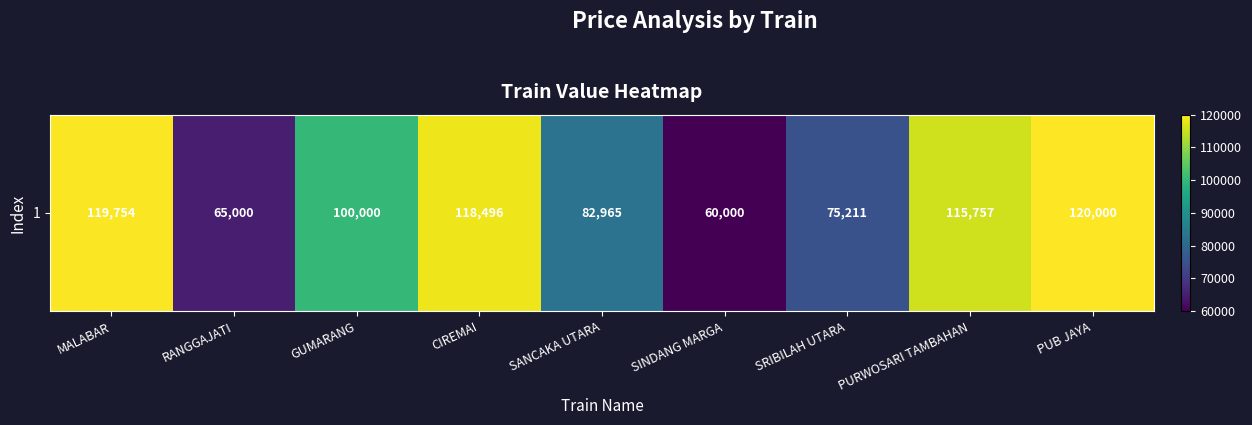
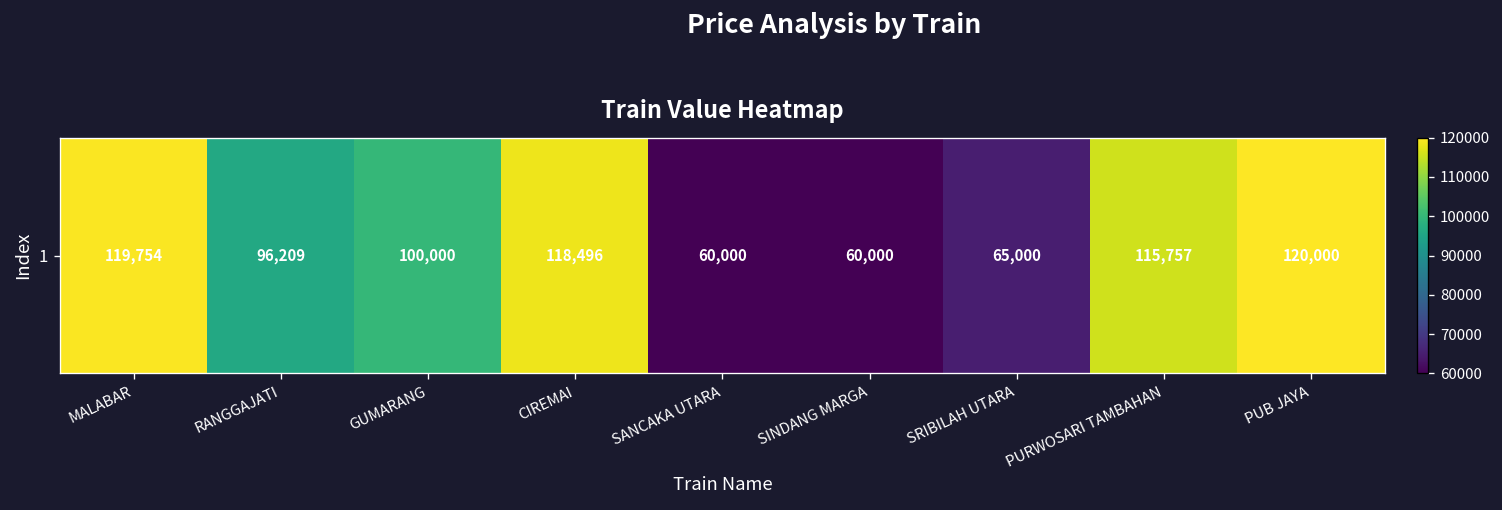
1, RANGGAJATI: 65,000 -> 96,209
1, SANCAKA UTARA: 82,965 -> 60,000
1, SRIBILAH UTARA: 75,211 -> 65,000
